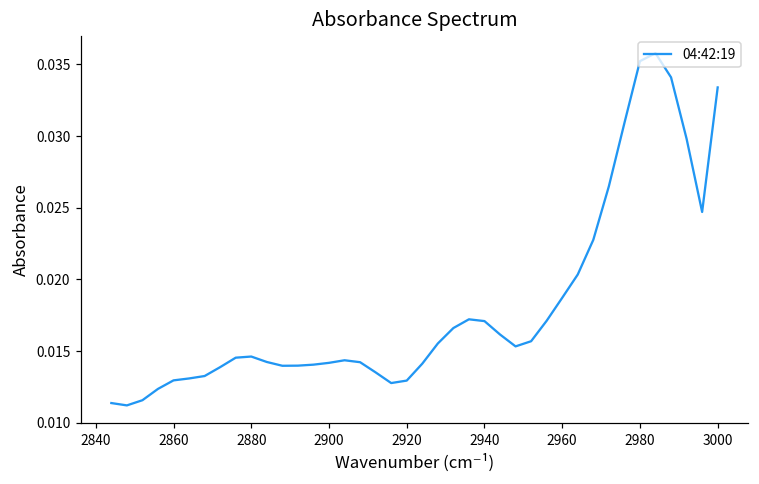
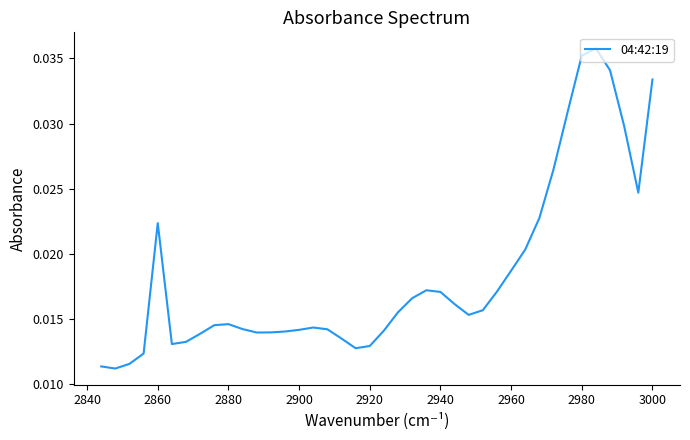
2860: 0.0130 -> 0.0224
